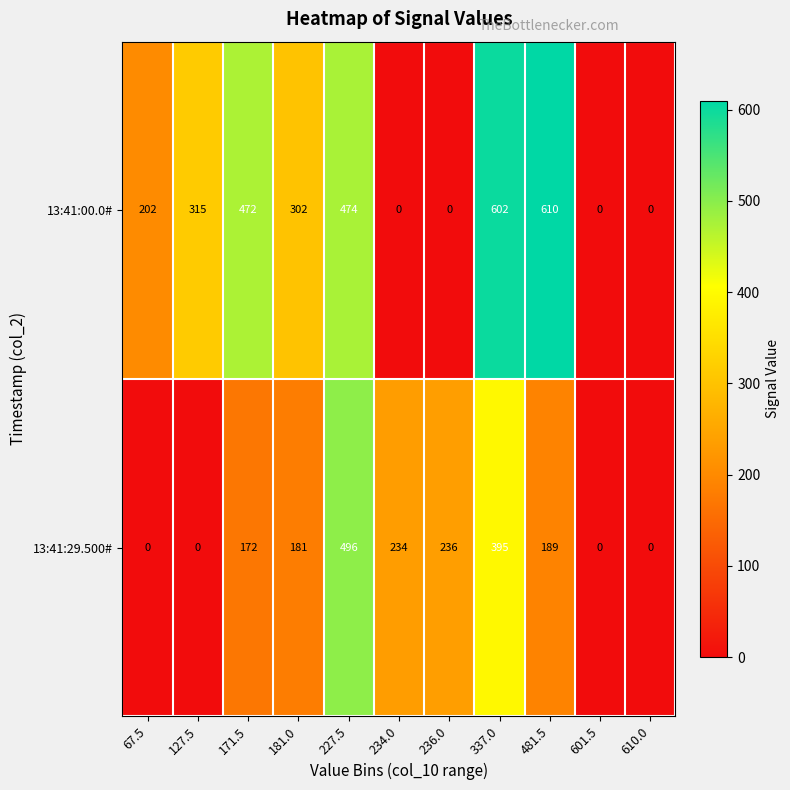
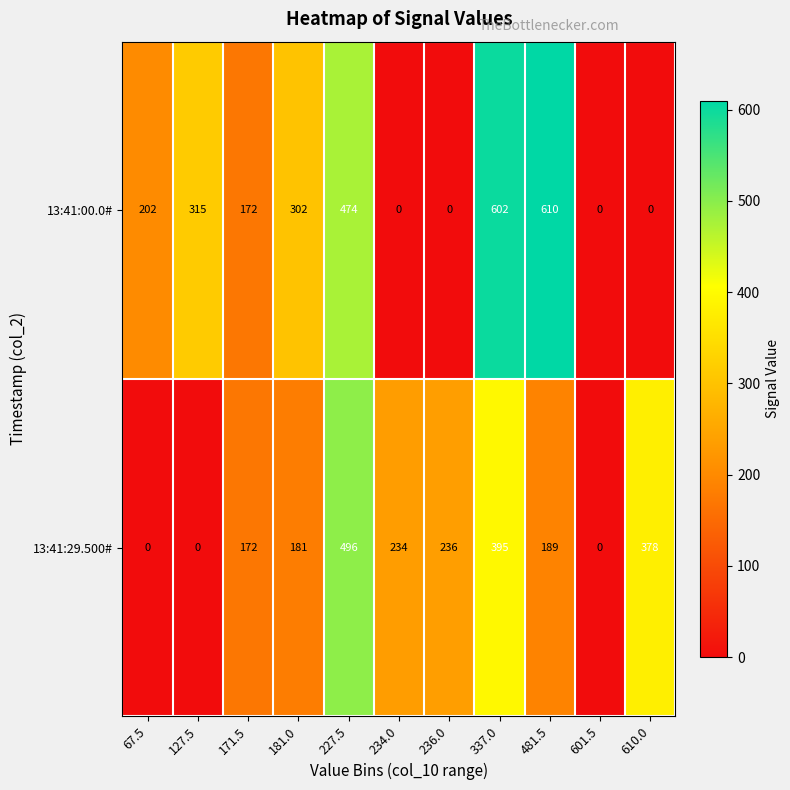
13:41:00.0#, 171.5: 472 -> 172
13:41:29.500#, 610.0: 0 -> 378
